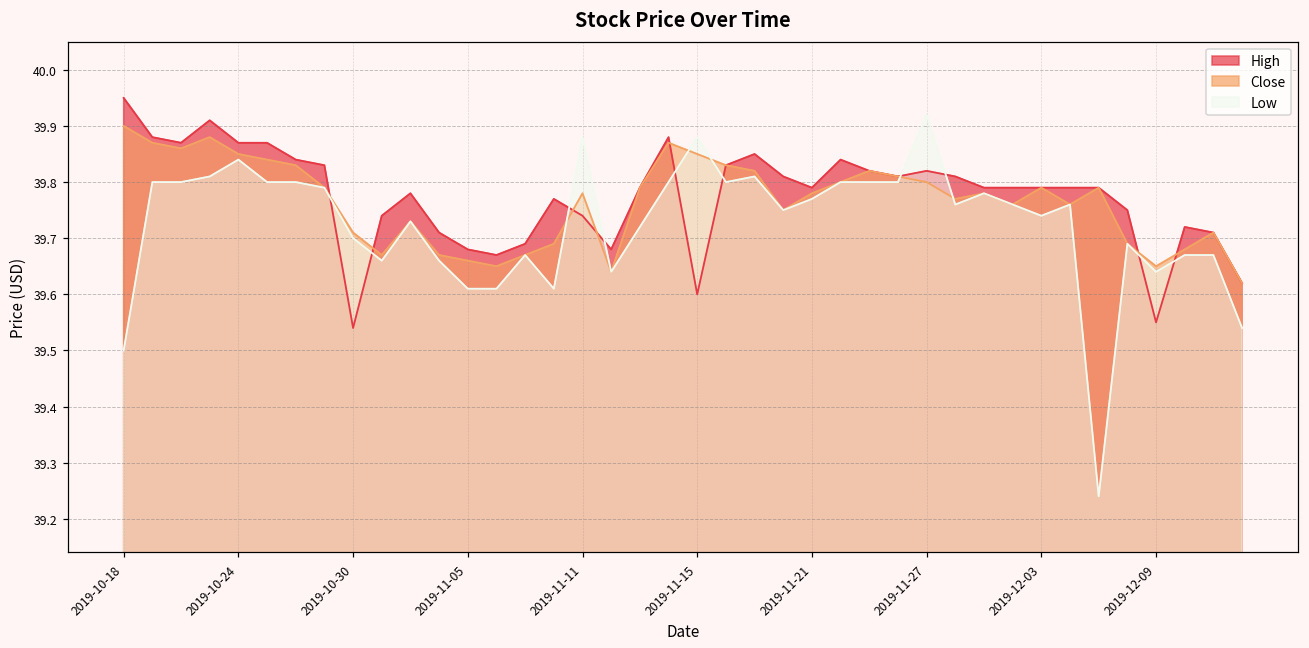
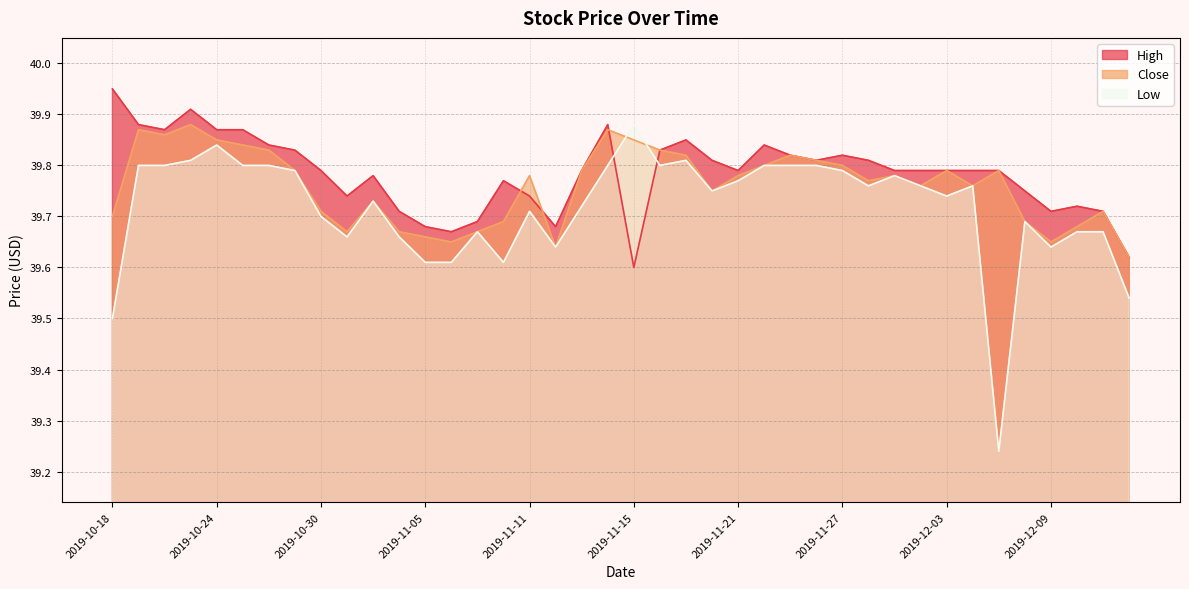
Close, 2019-10-18: 39.9 -> 39.7
High, 2019-10-30: 39.54 -> 39.79
Low, 2019-11-11: 39.88 -> 39.71
Low, 2019-11-27: 39.92 -> 39.79
High, 2019-12-09: 39.55 -> 39.71
